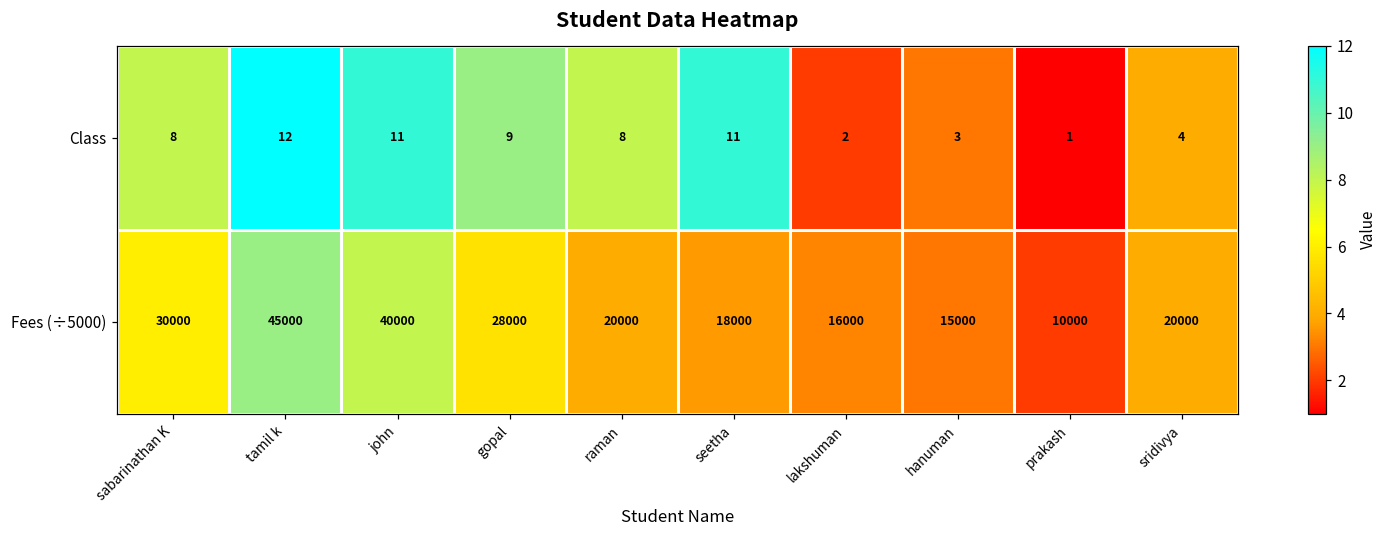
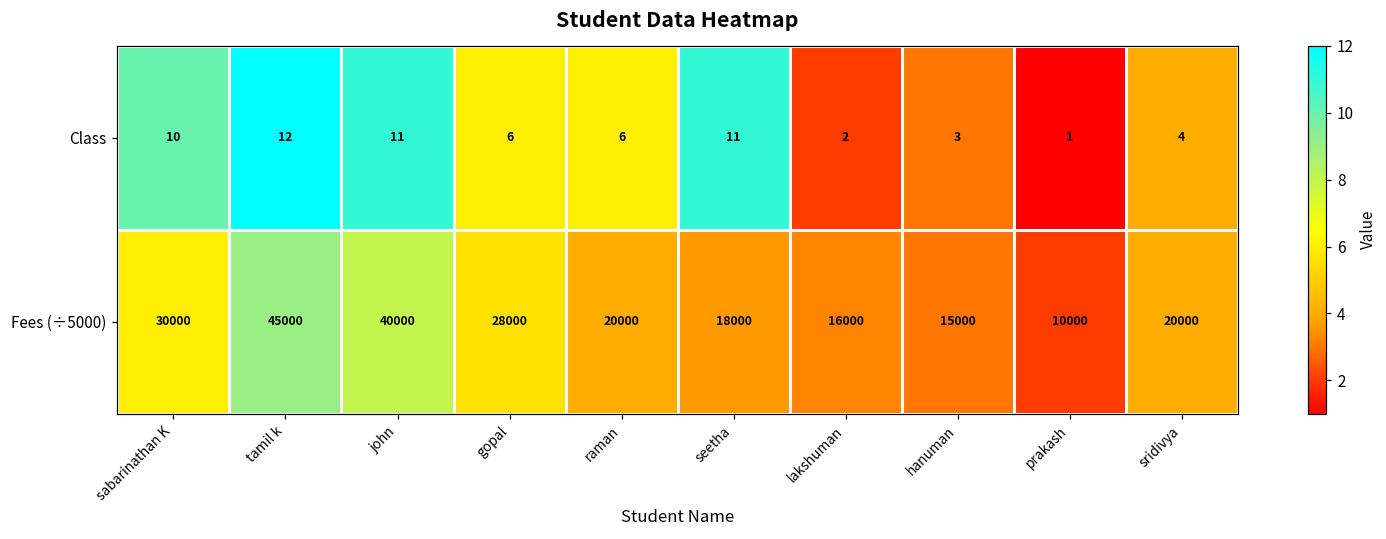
Class, sabarinathan K: 8 -> 10
Class, gopal: 9 -> 6
Class, raman: 8 -> 6
